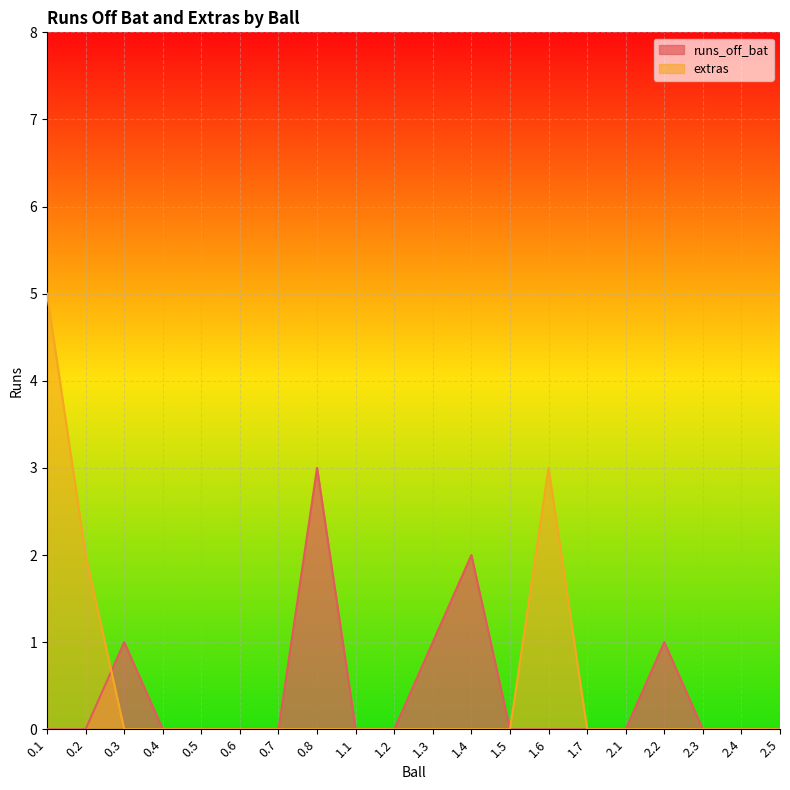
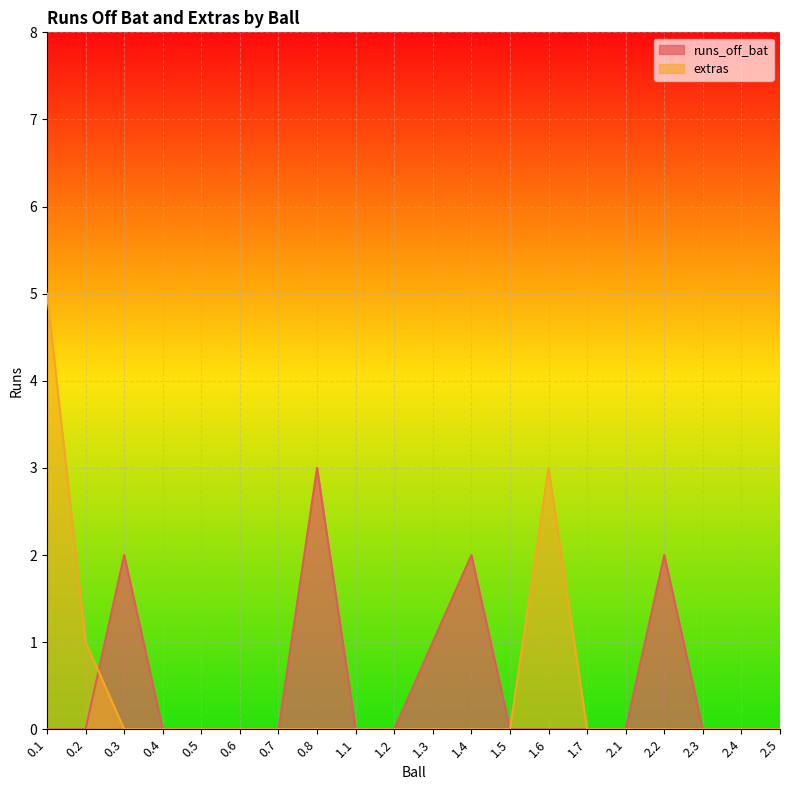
extras, 0.2: 2 -> 1
runs_off_bat, 0.3: 1 -> 2
runs_off_bat, 2.2: 1 -> 2
